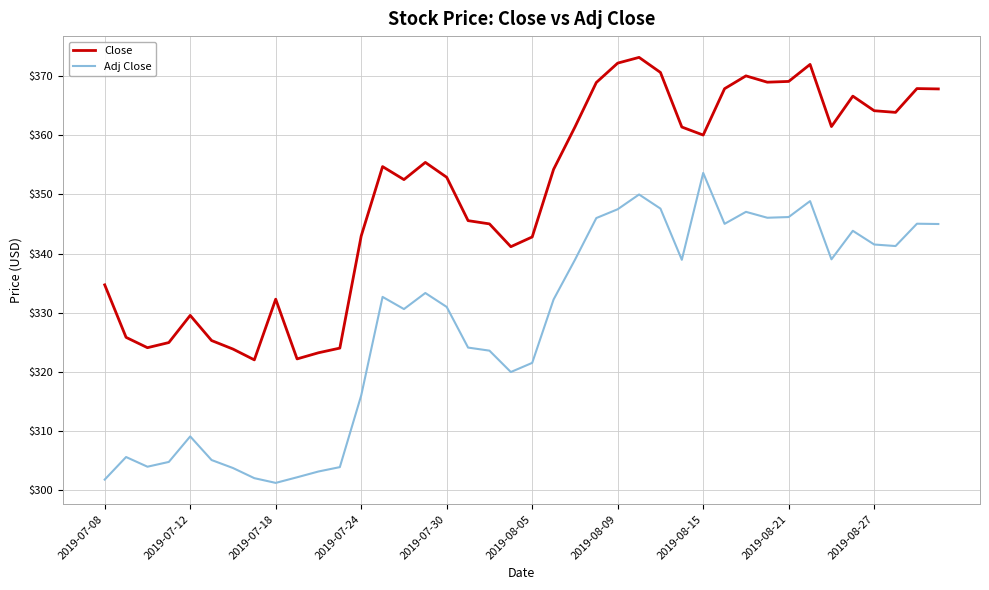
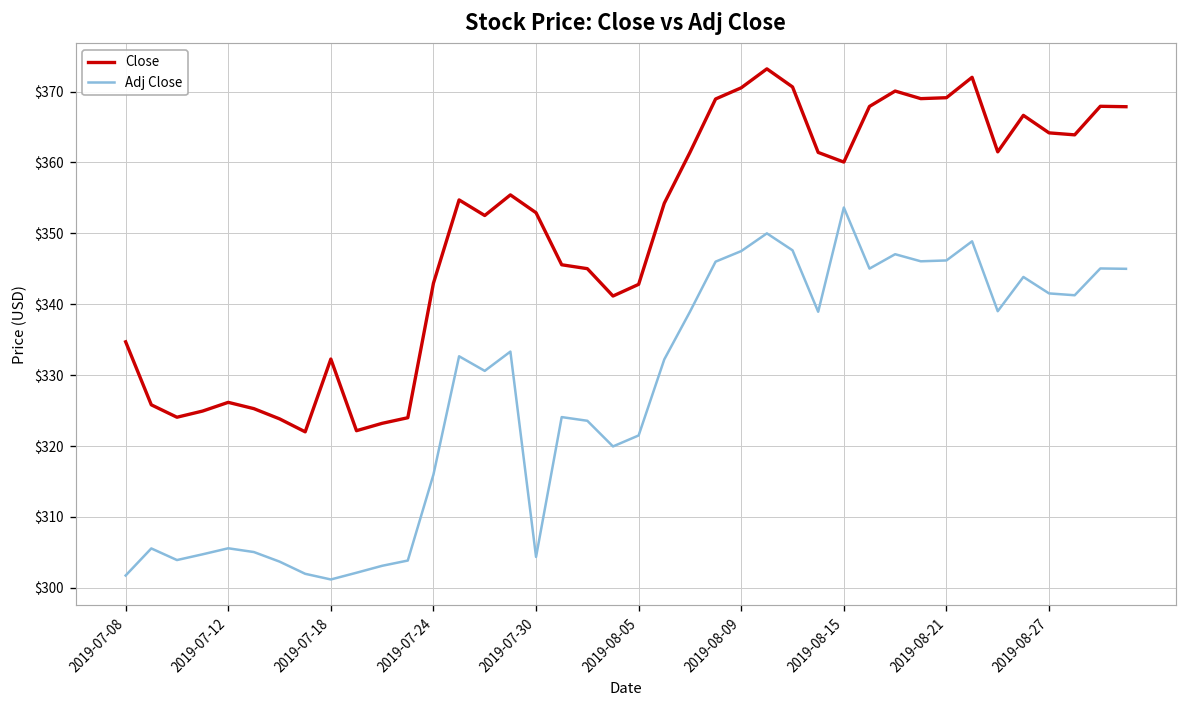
Close, 2019-07-12: $330 -> $326
Adj Close, 2019-07-12: $309 -> $306
Adj Close, 2019-07-30: $331 -> $304
Close, 2019-08-09: $372 -> $371
